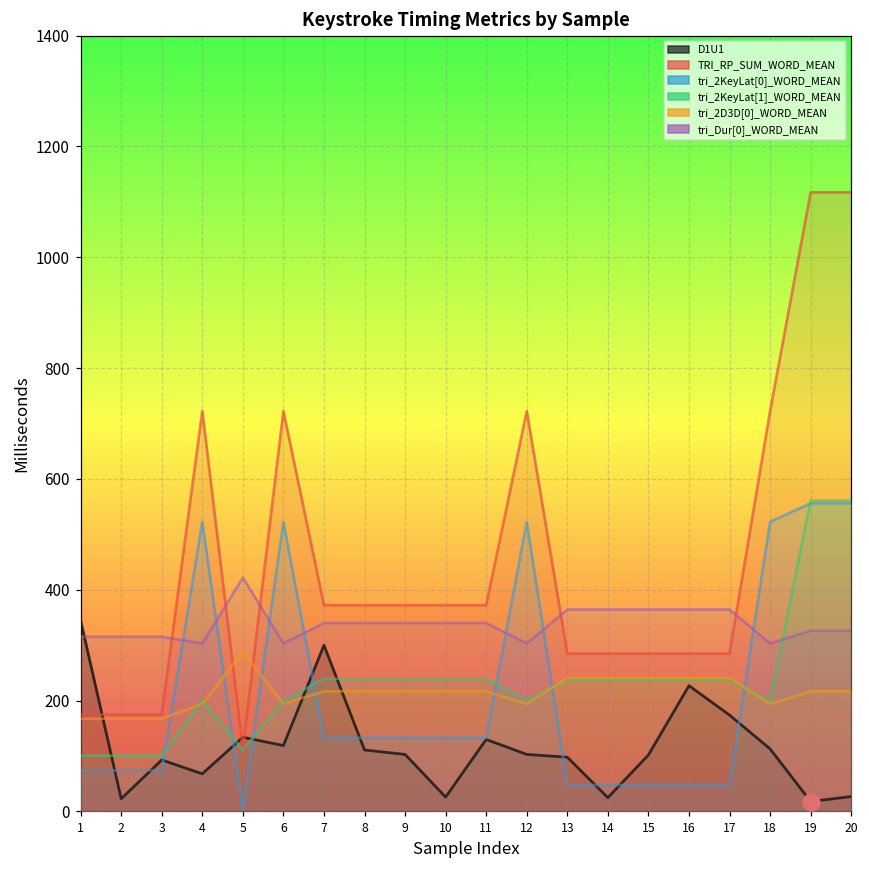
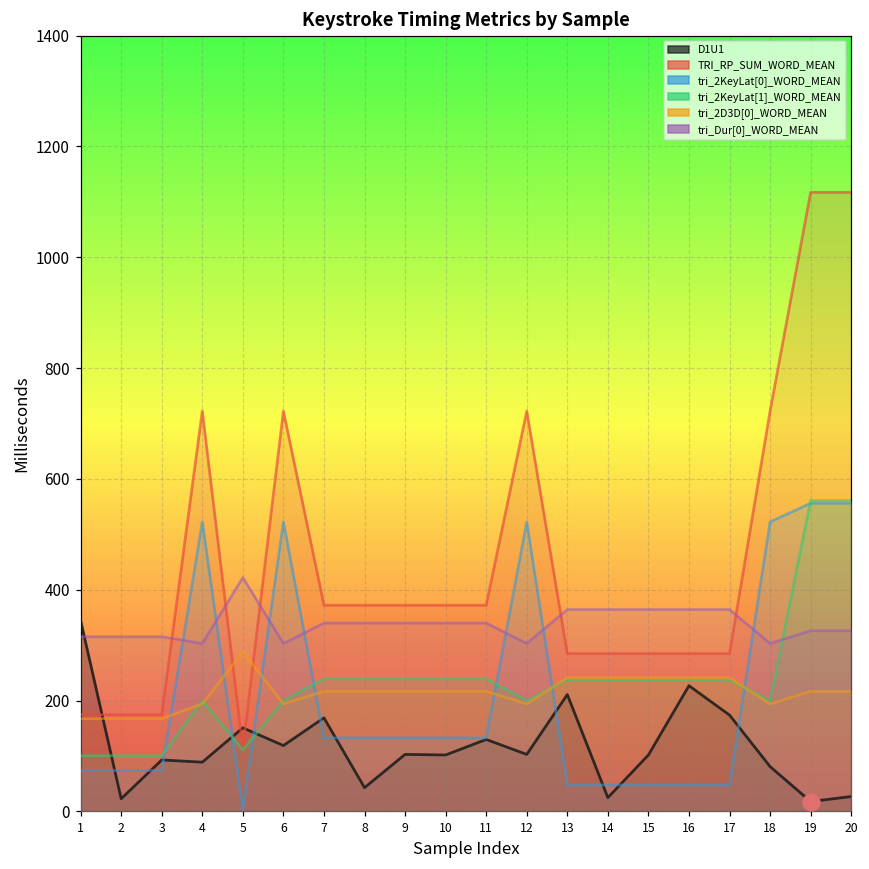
D1U1, 4: 70 -> 90
D1U1, 5: 130 -> 150
D1U1, 7: 300 -> 170
D1U1, 8: 110 -> 40
D1U1, 10: 30 -> 100
D1U1, 13: 100 -> 210
D1U1, 18: 110 -> 80
